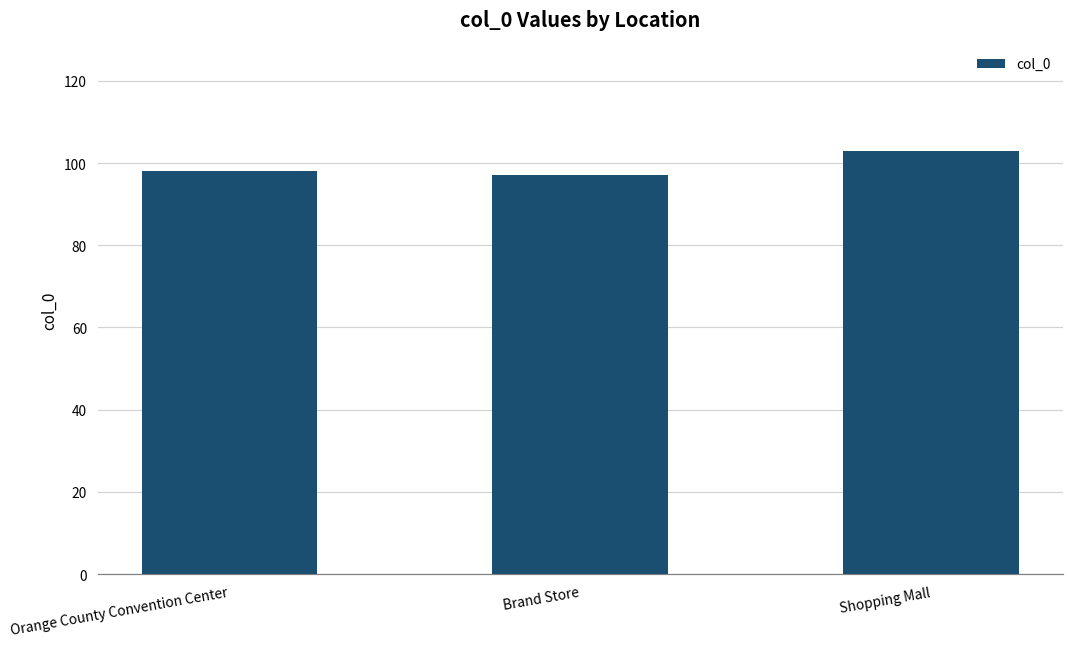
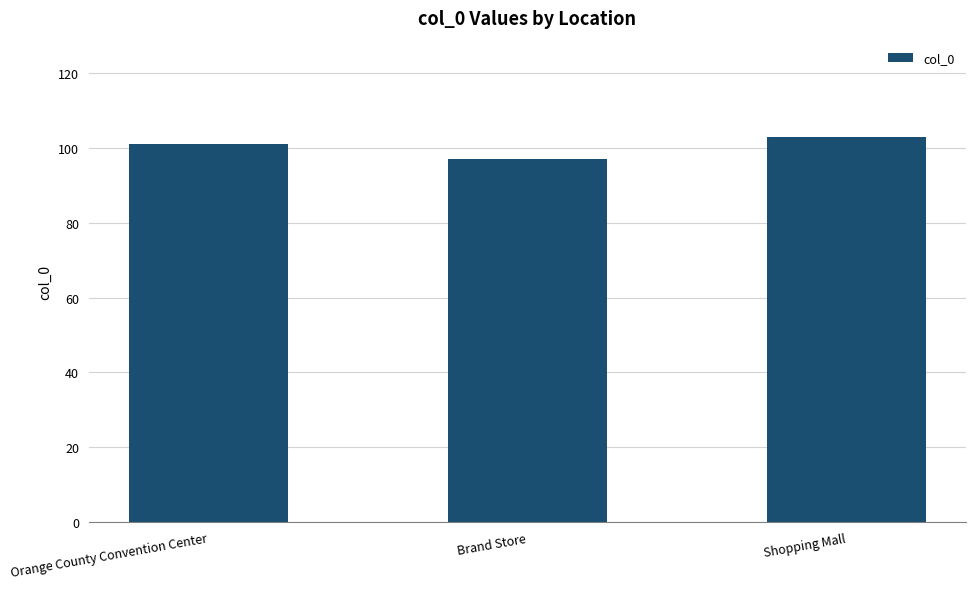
Orange County Convention Center: 98 -> 101
